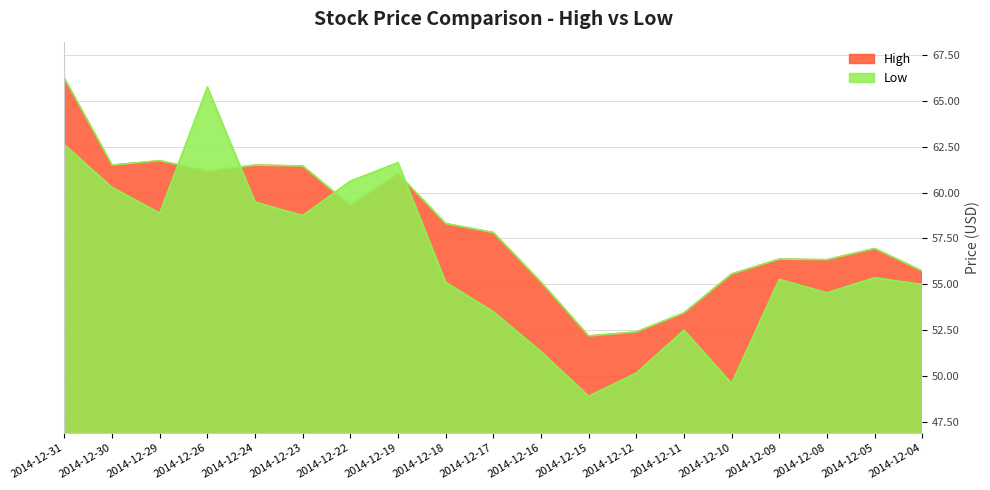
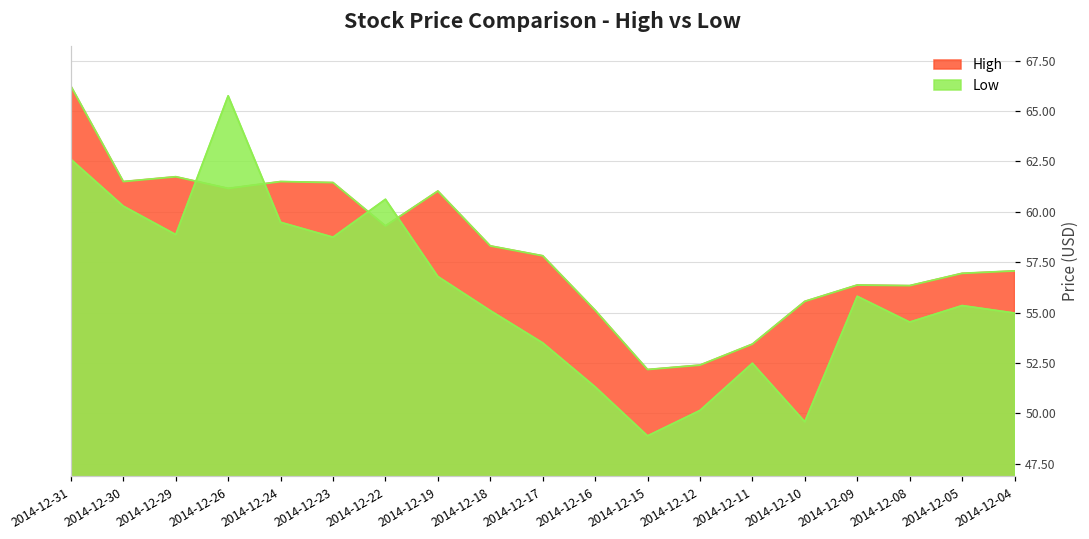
Low, 2014-12-19: 61.6 -> 56.8
Low, 2014-12-09: 55.3 -> 55.8
High, 2014-12-04: 55.7 -> 57.1
